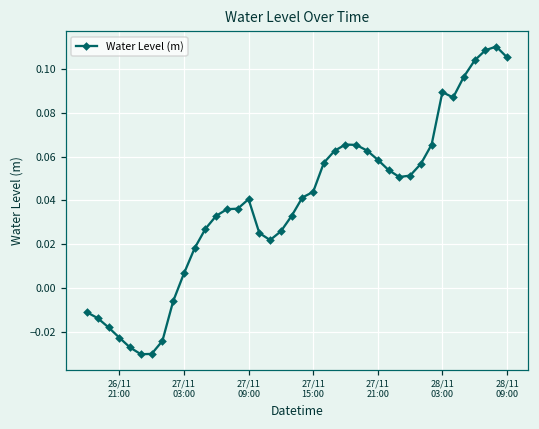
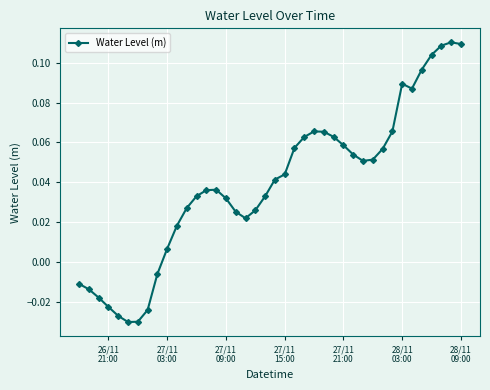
27/11 09:00: 0.041 -> 0.032
28/11 09:00: 0.105 -> 0.109
